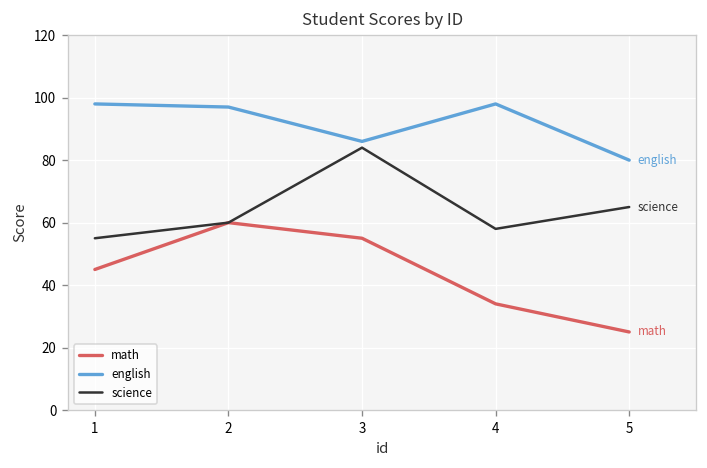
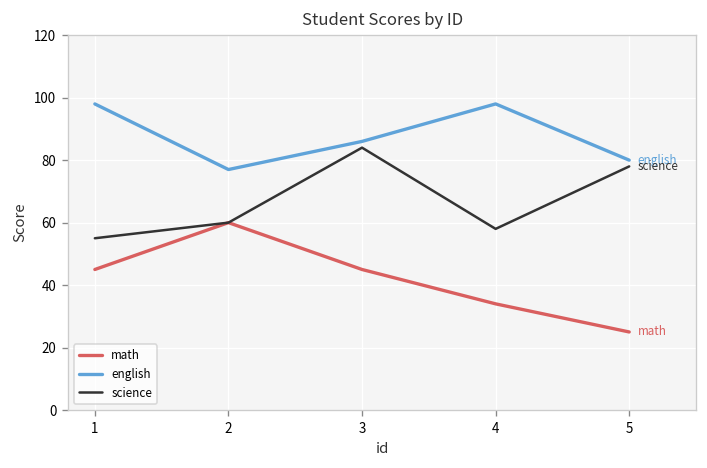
english, 2: 97 -> 77
math, 3: 55 -> 45
science, 5: 65 -> 78
